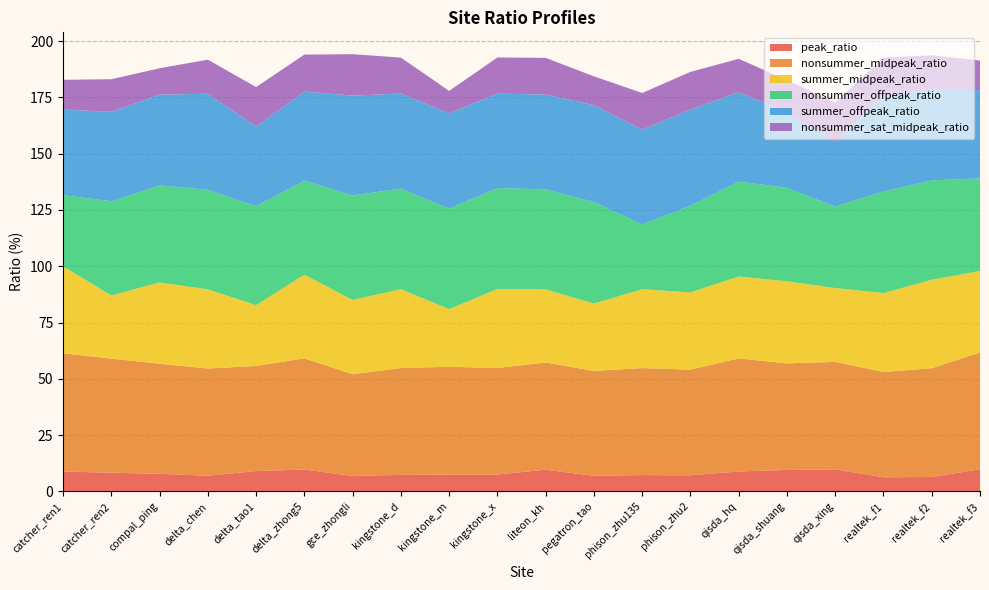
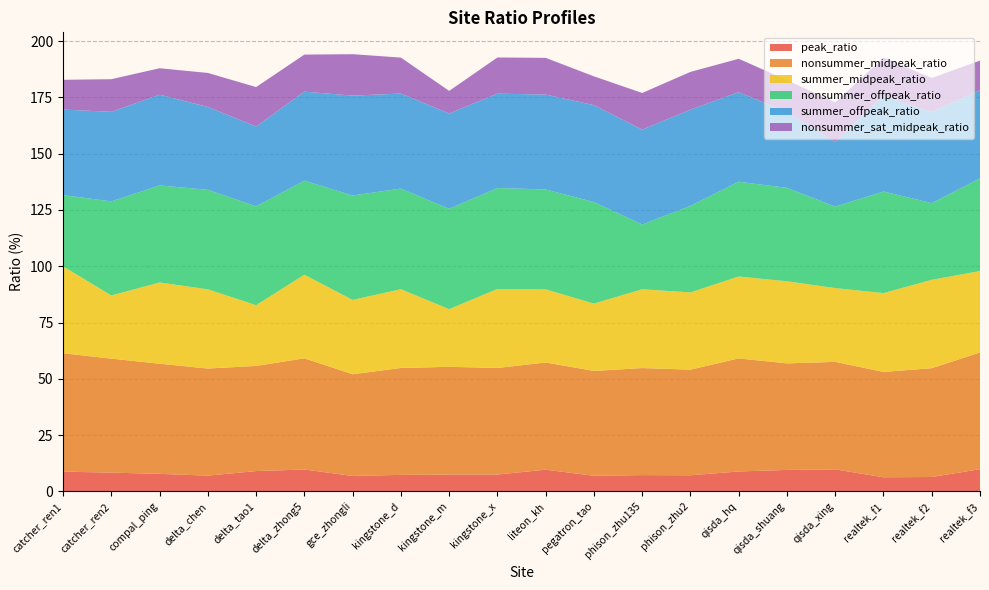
summer_offpeak_ratio, delta_chen: 43 -> 37
nonsummer_offpeak_ratio, realtek_f2: 44 -> 34
